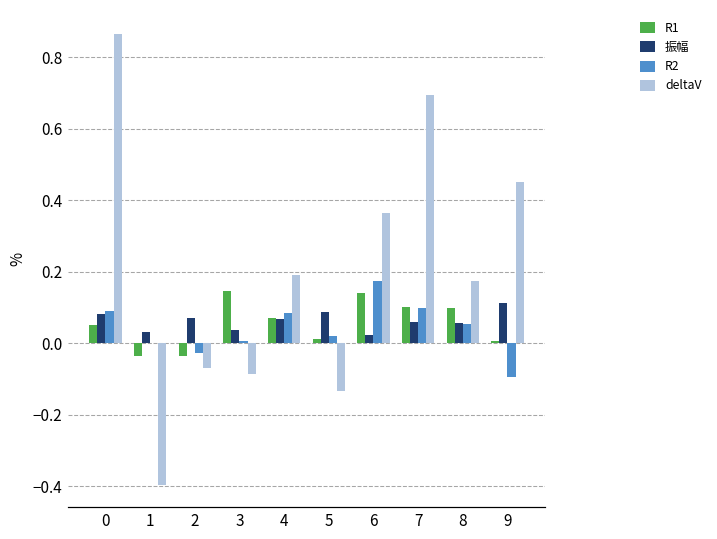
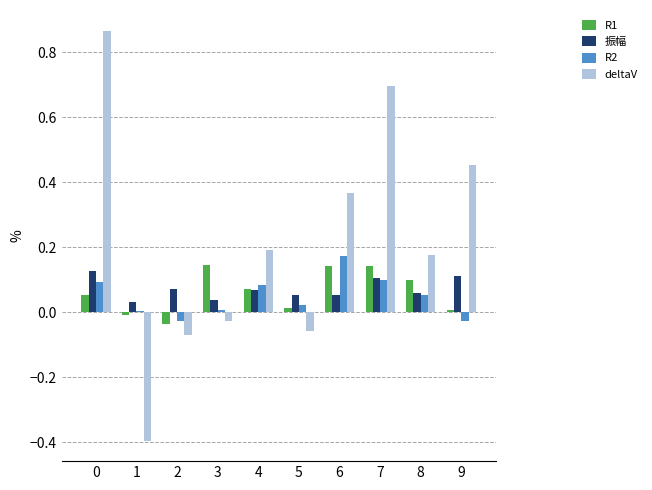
振幅, 0: 0.08 -> 0.13
R1, 1: -0.04 -> -0.01
deltaV, 3: -0.09 -> -0.03
振幅, 5: 0.09 -> 0.05
deltaV, 5: -0.13 -> -0.06
振幅, 6: 0.02 -> 0.05
R1, 7: 0.10 -> 0.14
振幅, 7: 0.06 -> 0.10
R2, 9: -0.09 -> -0.03
